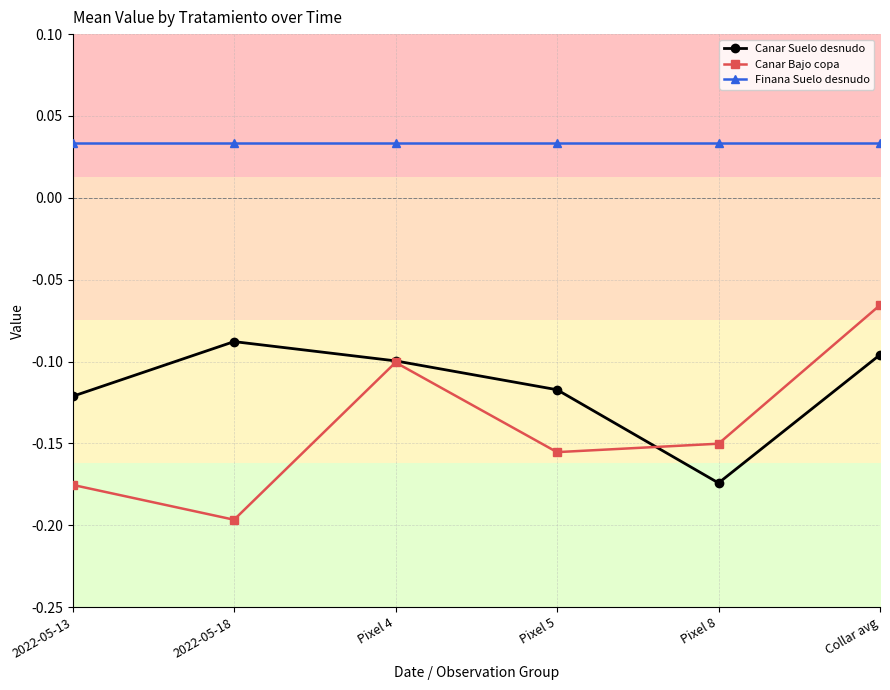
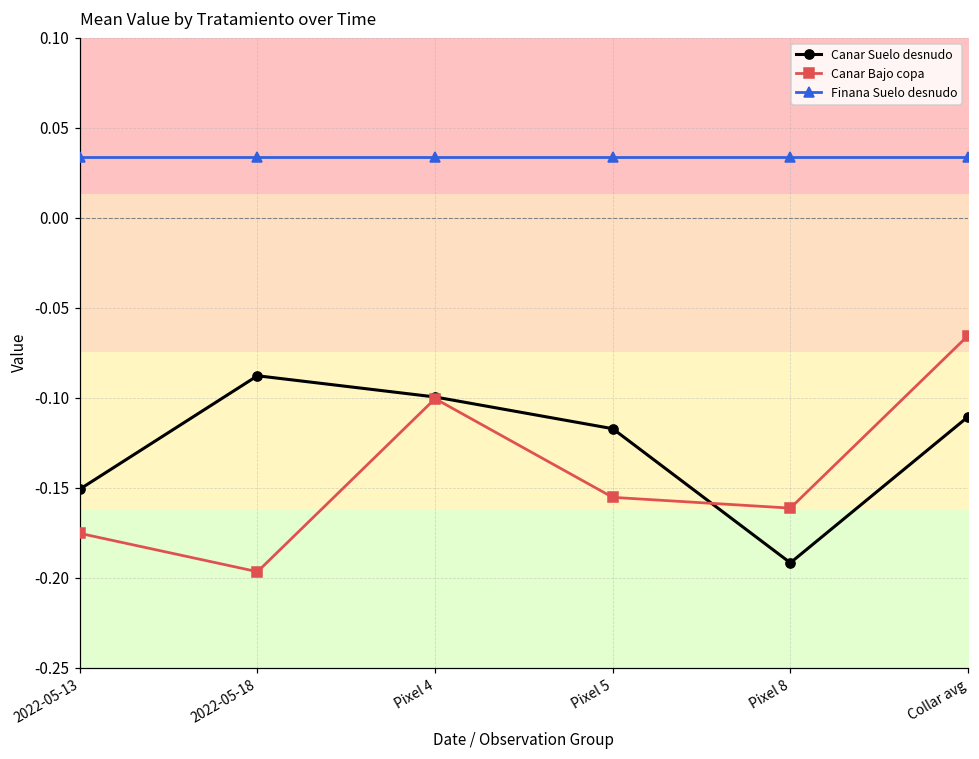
Canar Suelo desnudo, 2022-05-13: -0.121 -> -0.151
Canar Suelo desnudo, Pixel 8: -0.174 -> -0.192
Canar Bajo copa, Pixel 8: -0.150 -> -0.161
Canar Suelo desnudo, Collar avg: -0.096 -> -0.111
